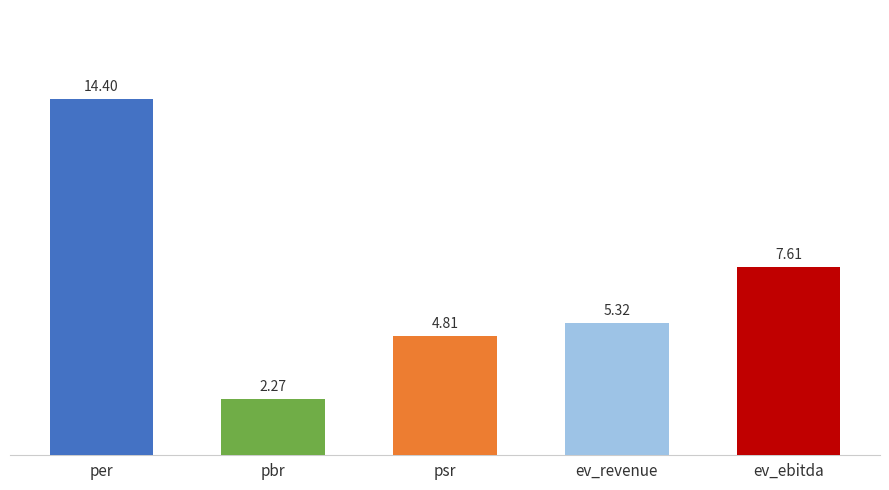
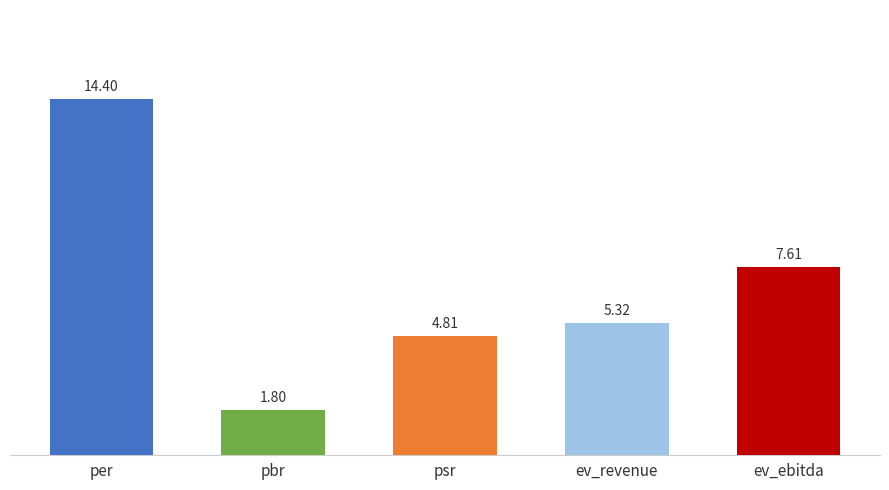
pbr: 2.27 -> 1.80
